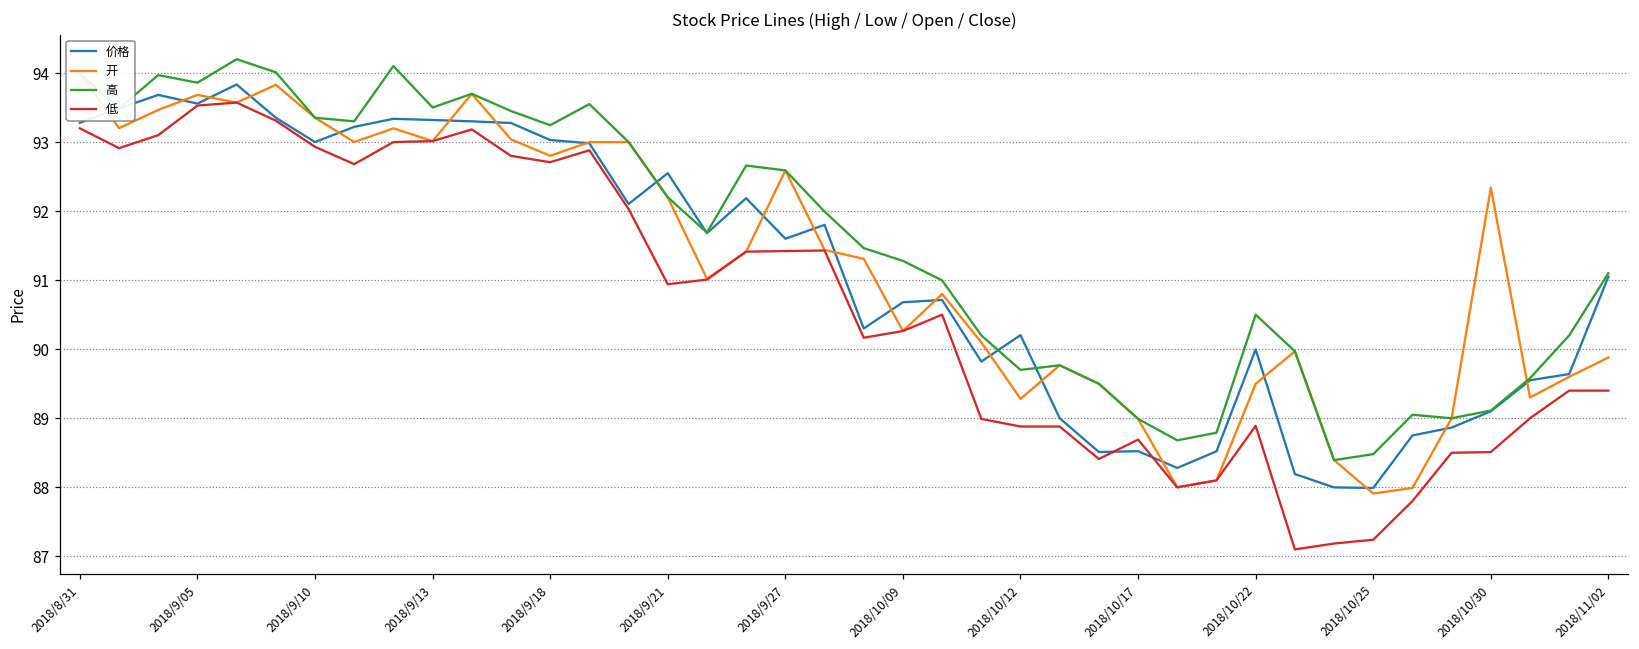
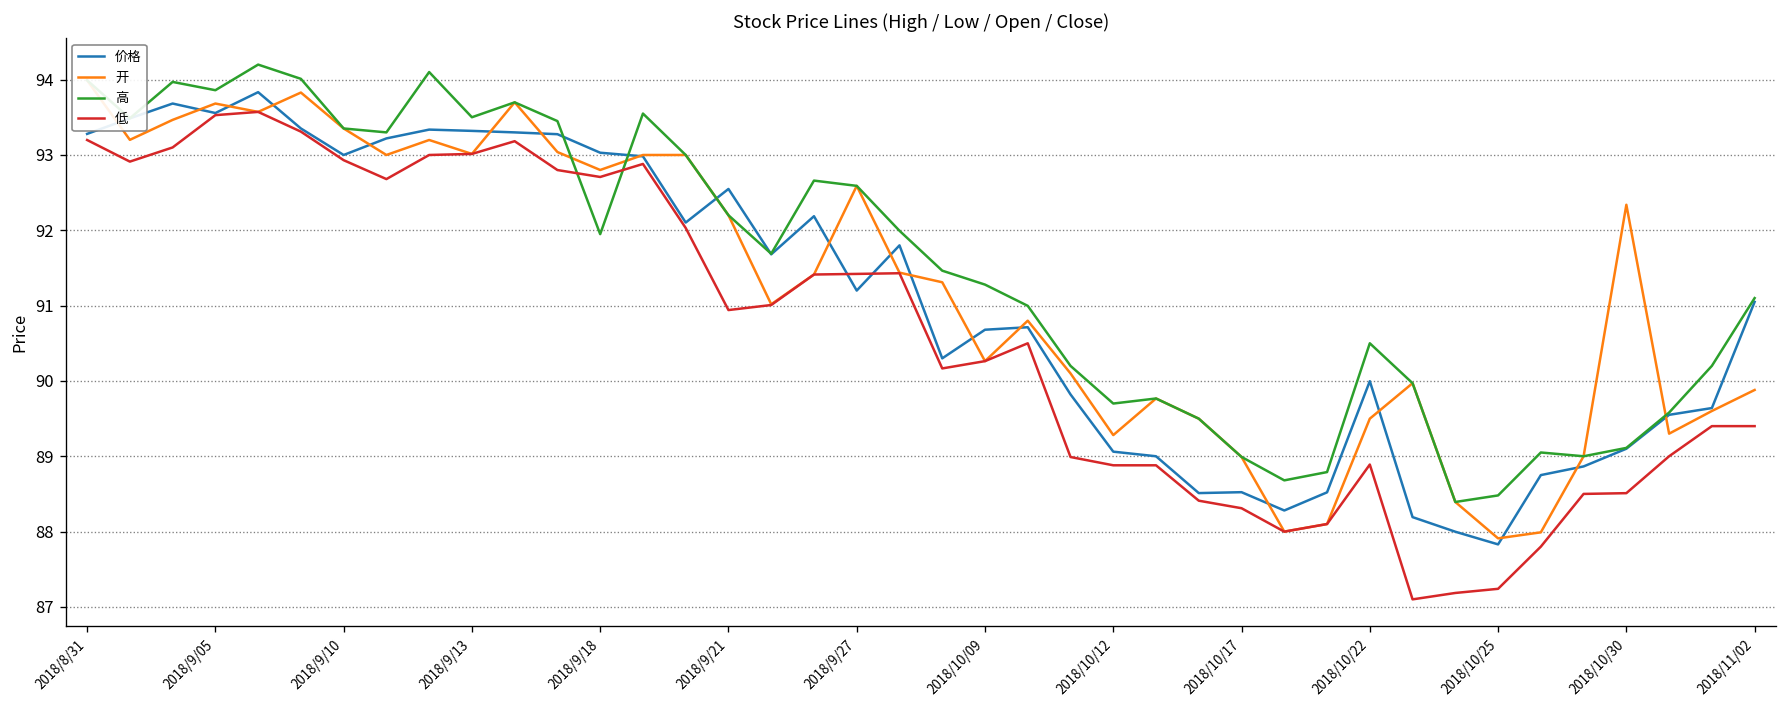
高, 2018/9/18: 93.2 -> 91.9
价格, 2018/9/27: 91.6 -> 91.2
价格, 2018/10/12: 90.2 -> 89.1
低, 2018/10/17: 88.7 -> 88.3
价格, 2018/10/25: 88.0 -> 87.8
